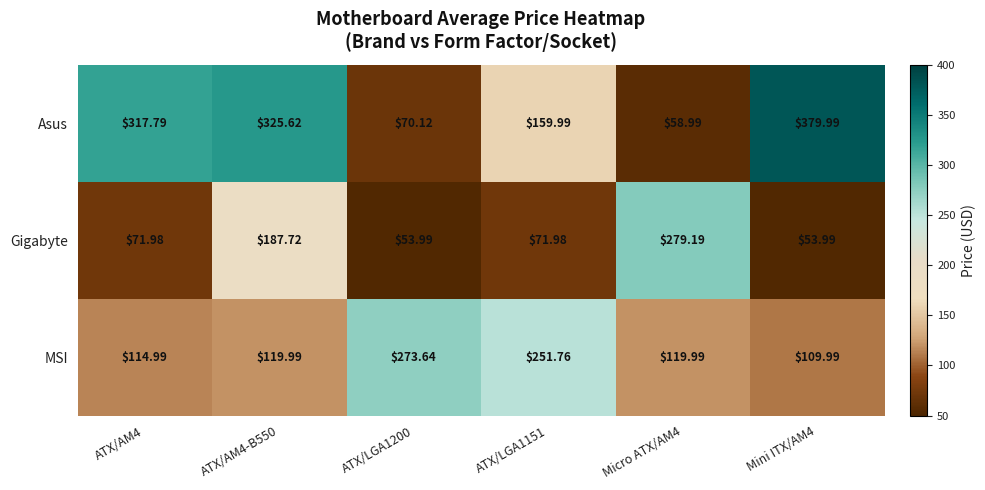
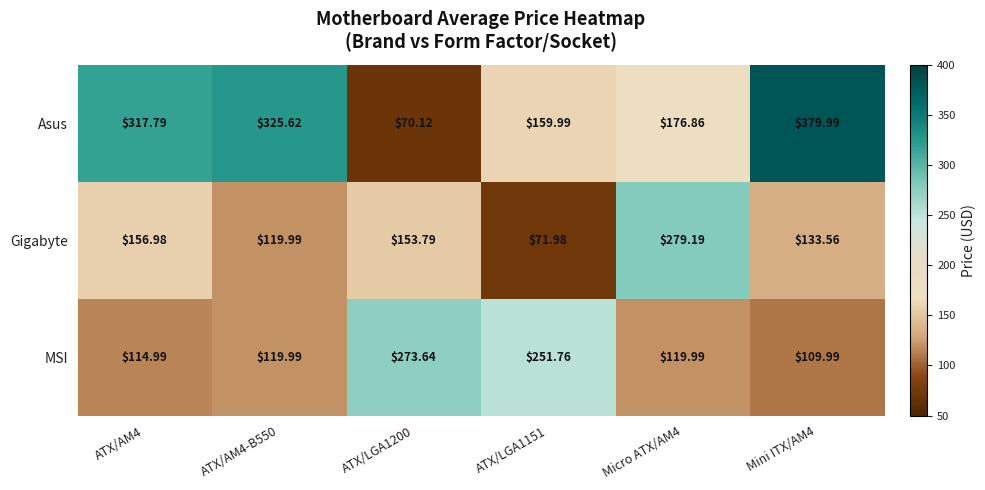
Asus, Micro ATX/AM4: $58.99 -> $176.86
Gigabyte, ATX/AM4: $71.98 -> $156.98
Gigabyte, ATX/AM4-B550: $187.72 -> $119.99
Gigabyte, ATX/LGA1200: $53.99 -> $153.79
Gigabyte, Mini ITX/AM4: $53.99 -> $133.56
